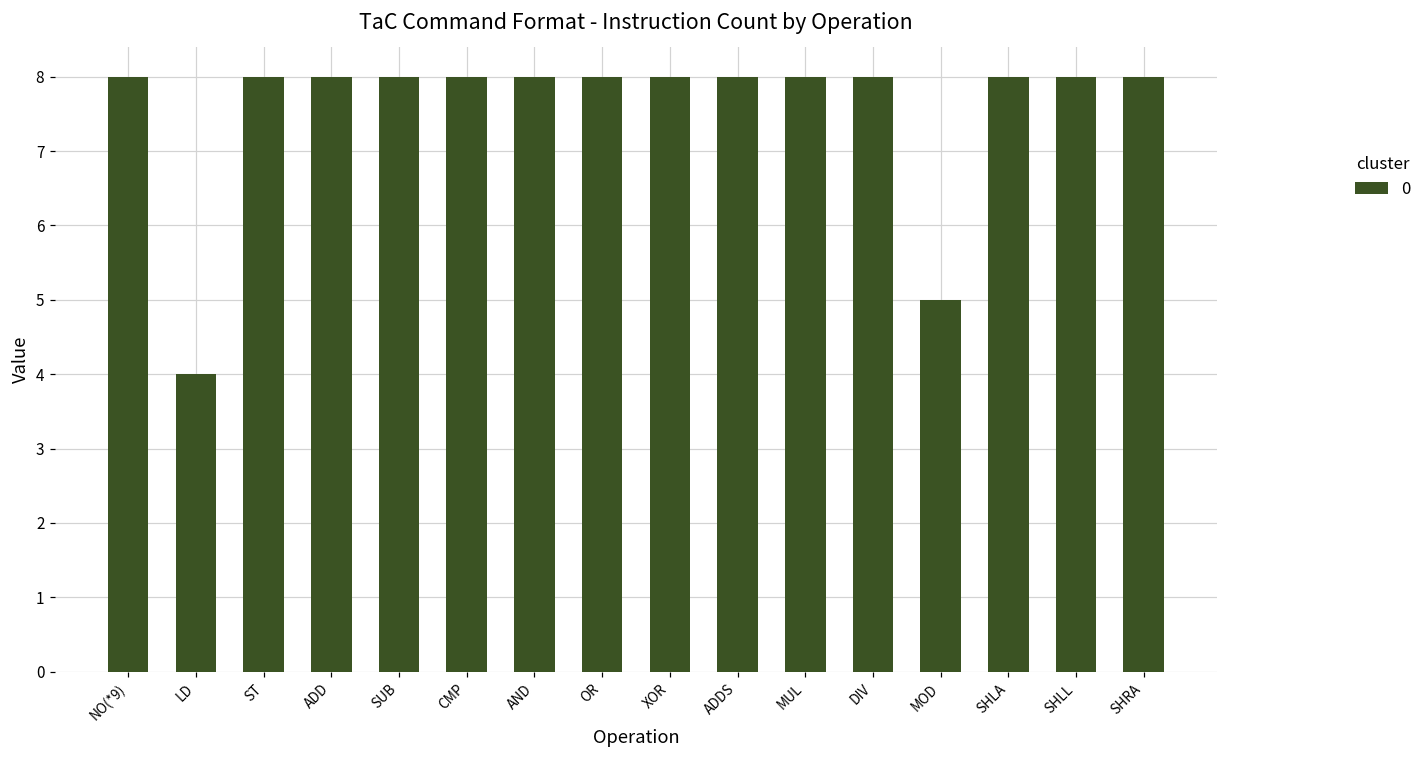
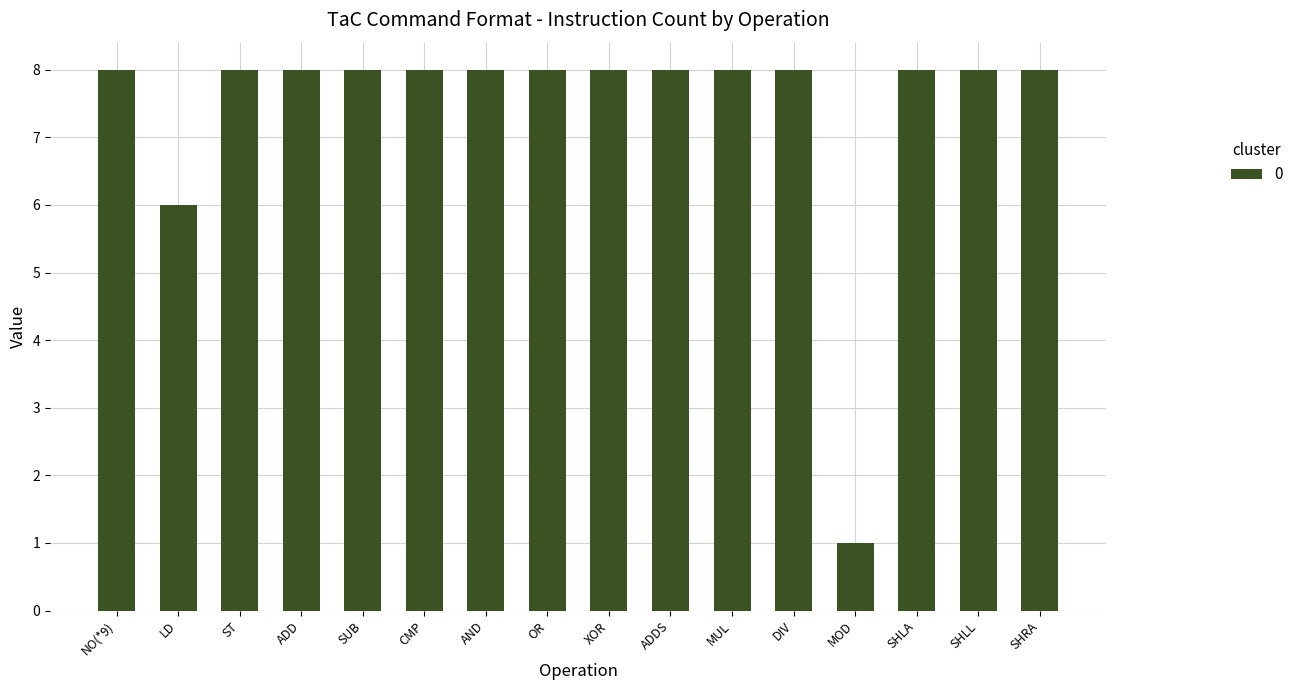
LD: 4 -> 6
MOD: 5 -> 1
